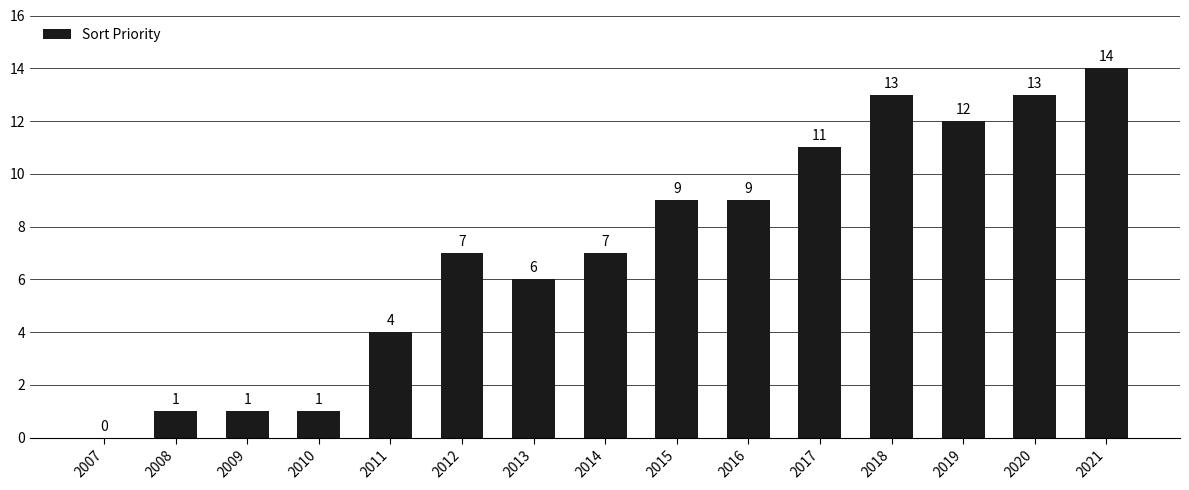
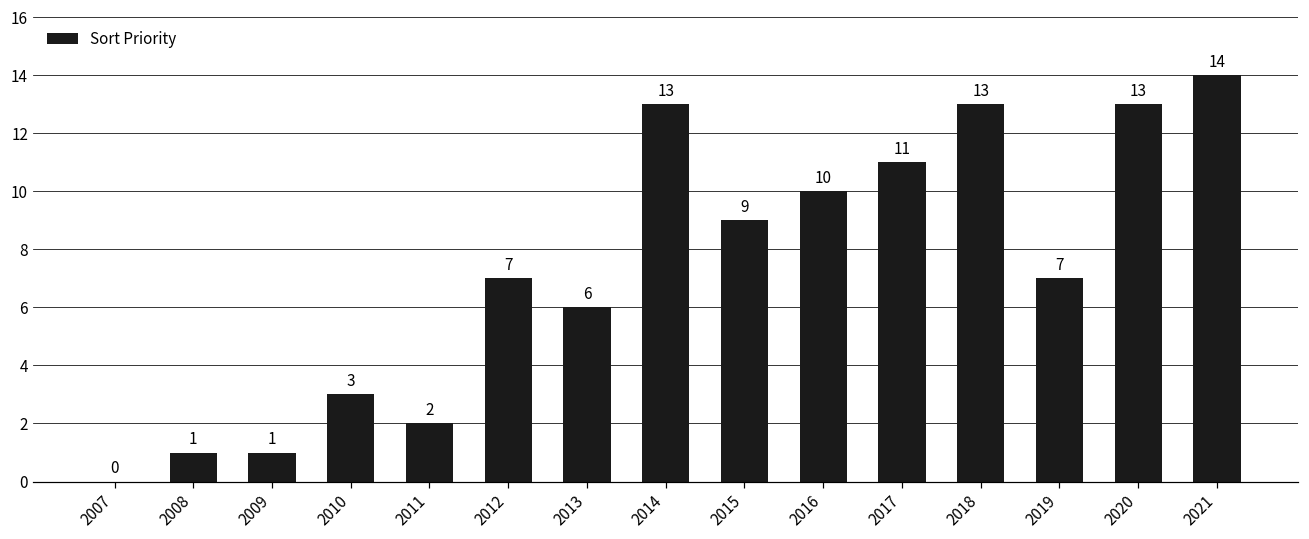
2010: 1 -> 3
2011: 4 -> 2
2014: 7 -> 13
2016: 9 -> 10
2019: 12 -> 7
